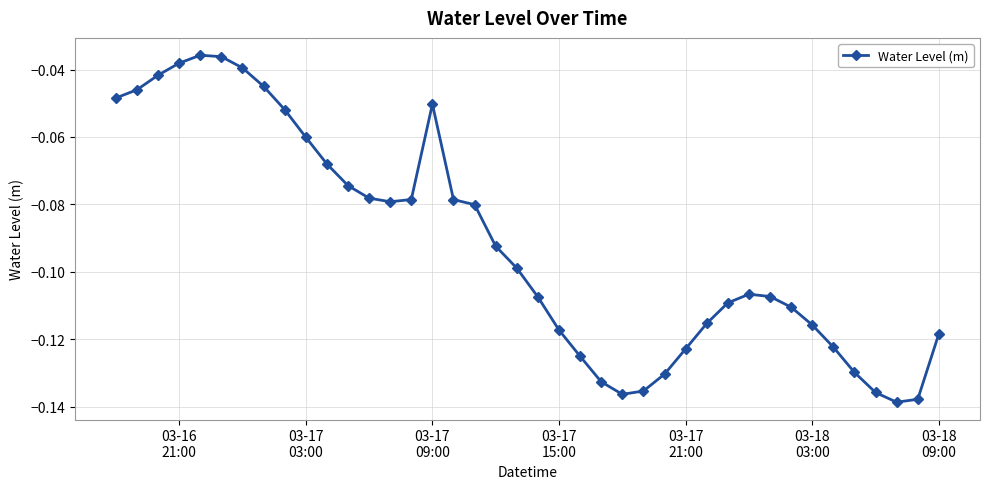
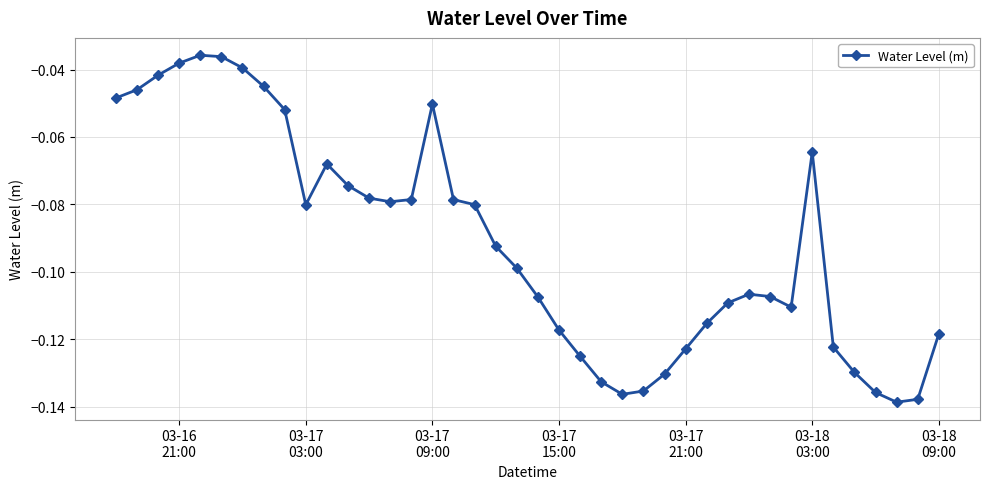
03-17 03:00: -0.060 -> -0.080
03-18 03:00: -0.116 -> -0.064
